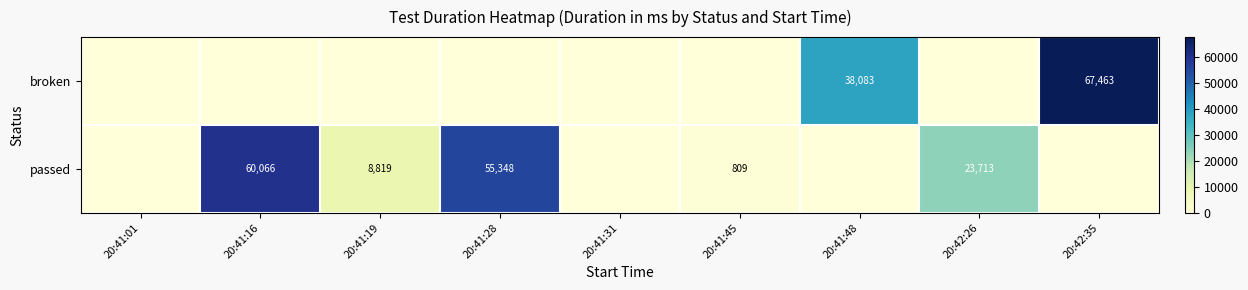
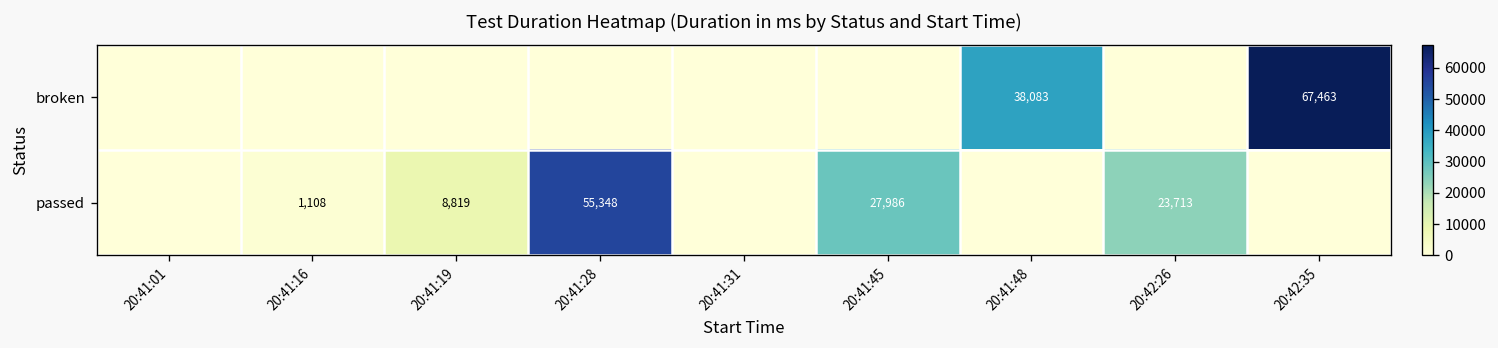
passed, 20:41:16: 60,066 -> 1,108
passed, 20:41:45: 809 -> 27,986
